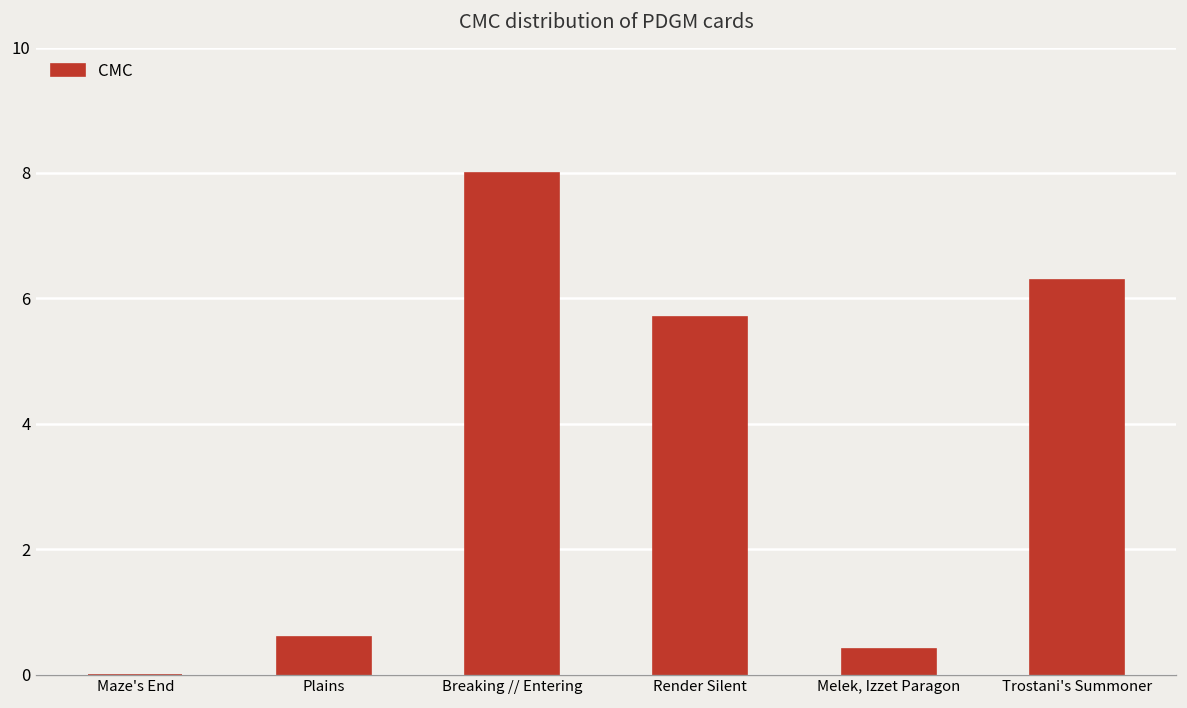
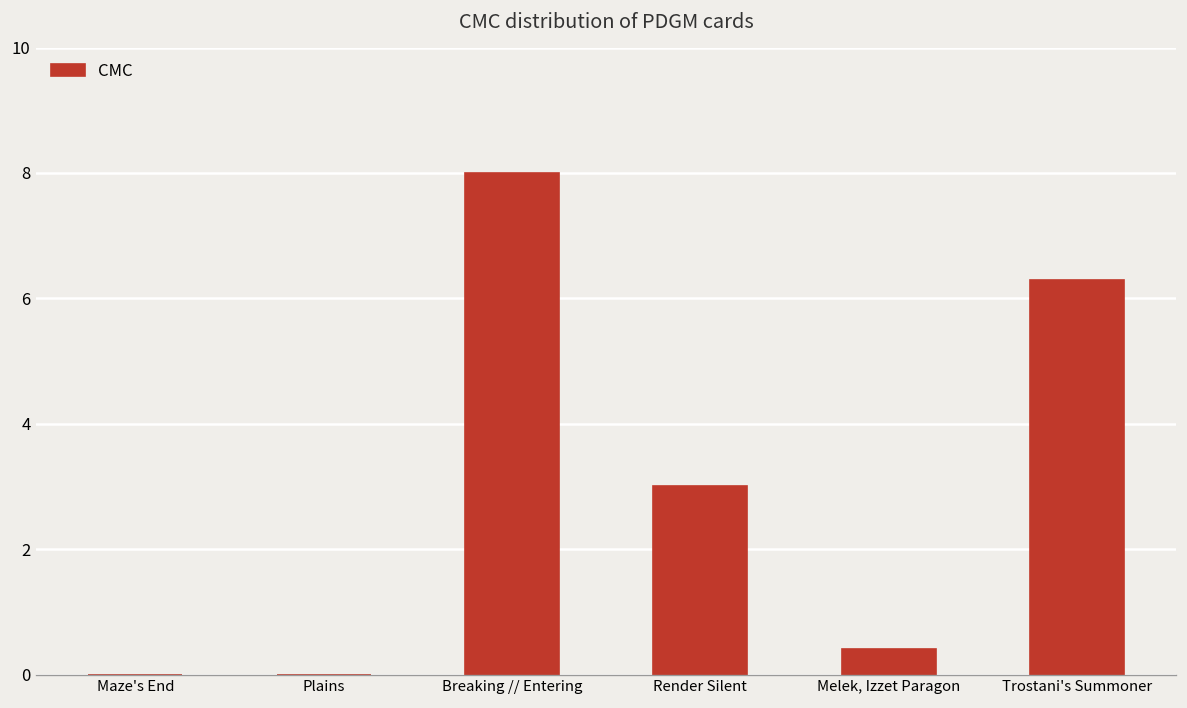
Plains: 0.6 -> 0.0
Render Silent: 5.7 -> 3.0
